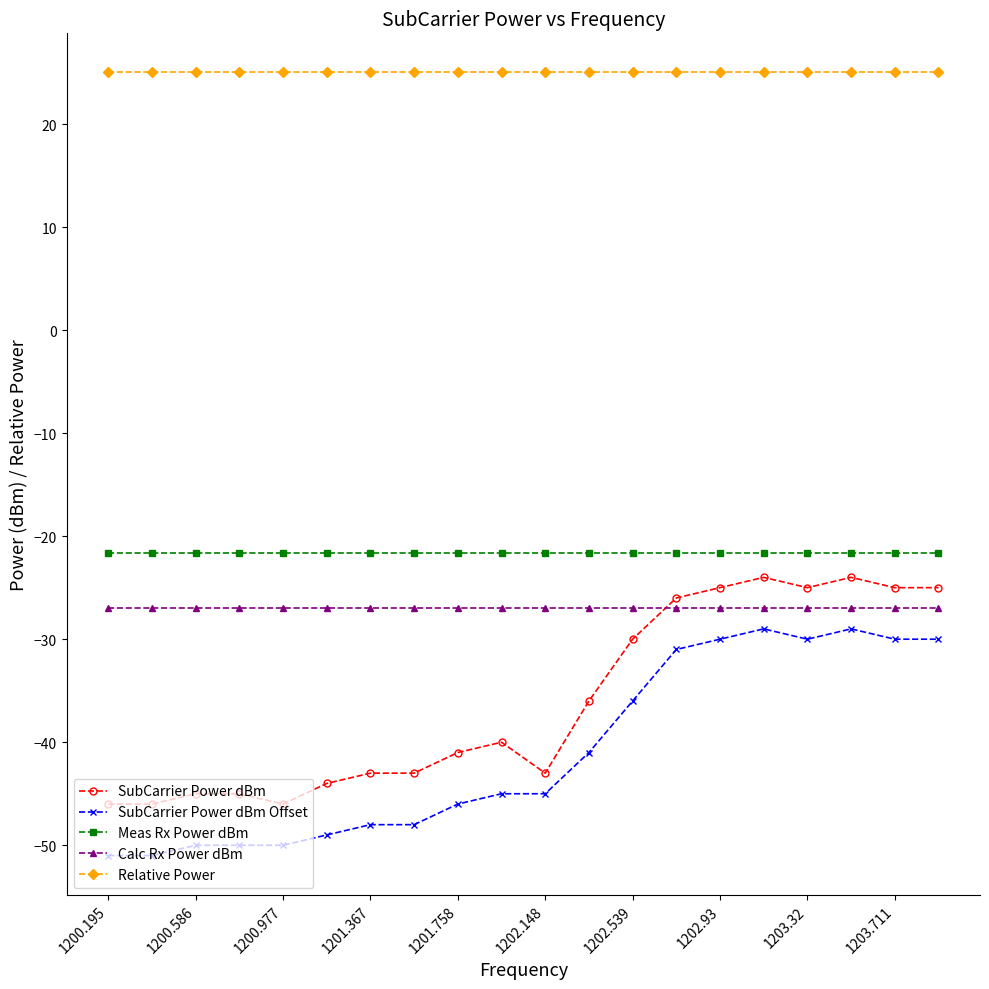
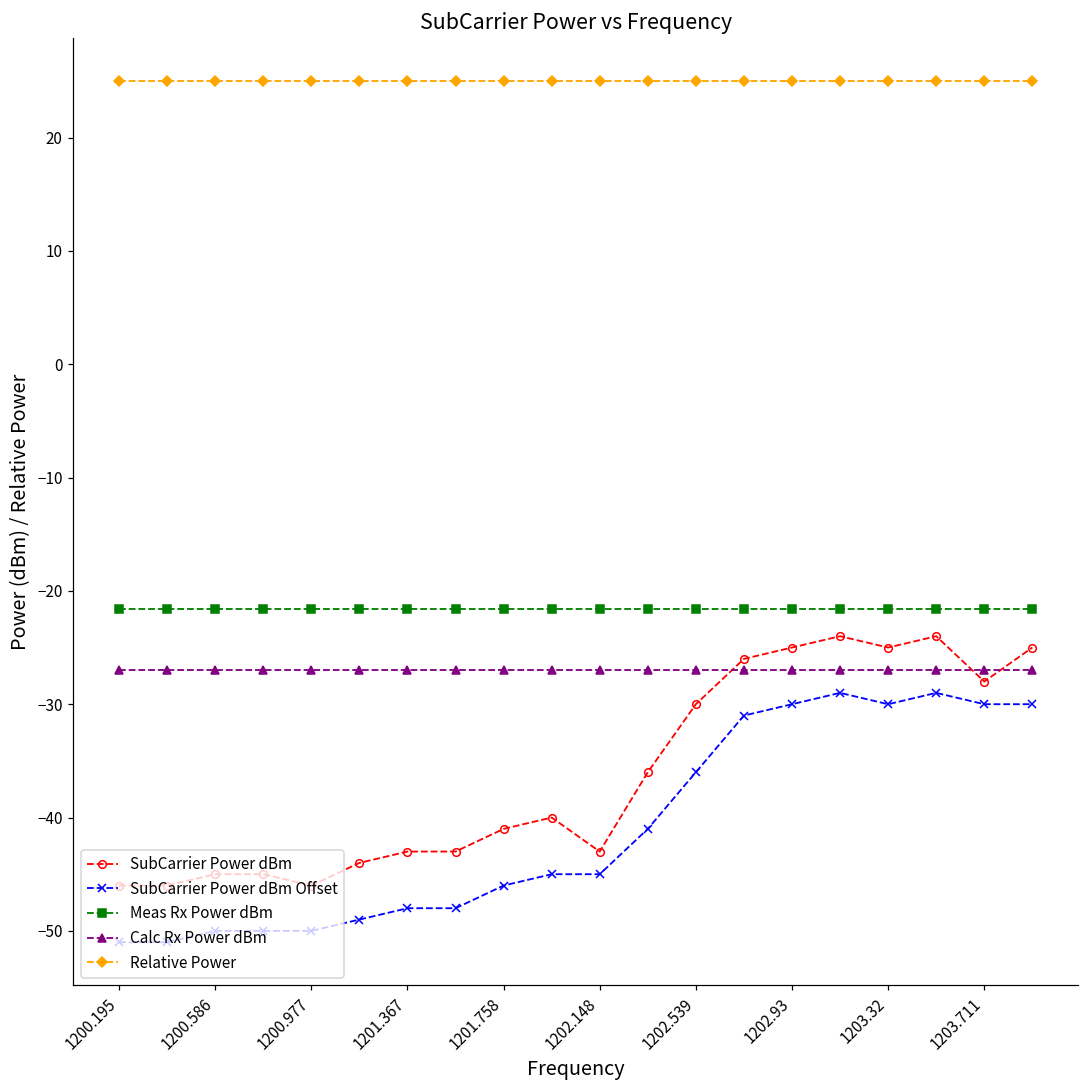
SubCarrier Power dBm, 1203.711: -25 -> -28
